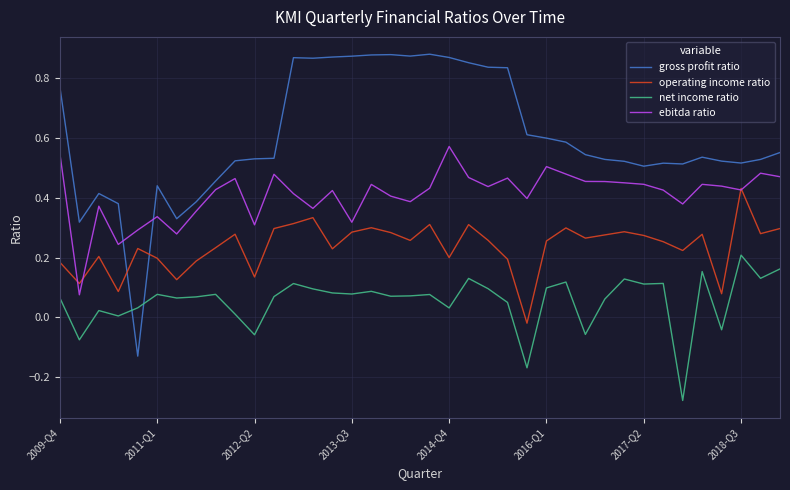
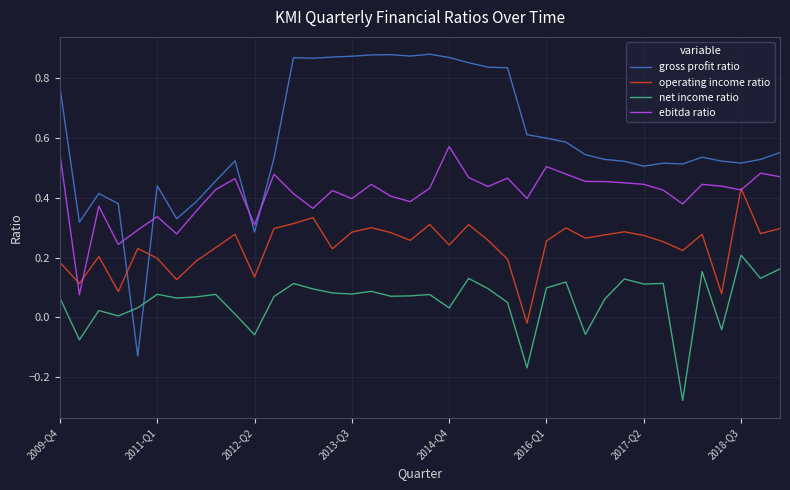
gross profit ratio, 2012-Q2: 0.53 -> 0.29
ebitda ratio, 2013-Q3: 0.32 -> 0.40
operating income ratio, 2014-Q4: 0.20 -> 0.24
